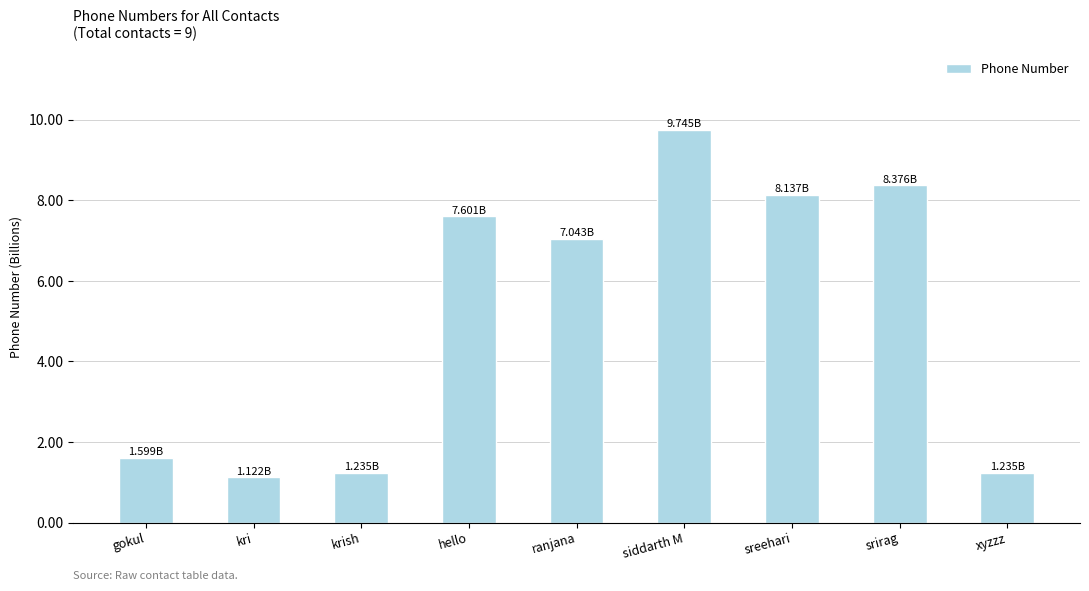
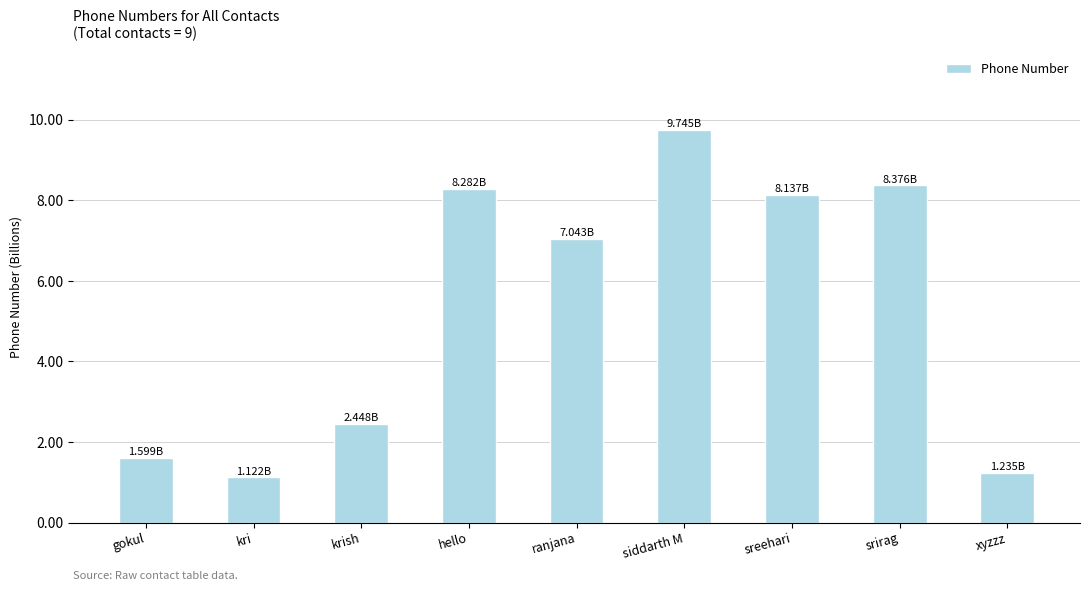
krish: 1.235B -> 2.448B
hello: 7.601B -> 8.282B
